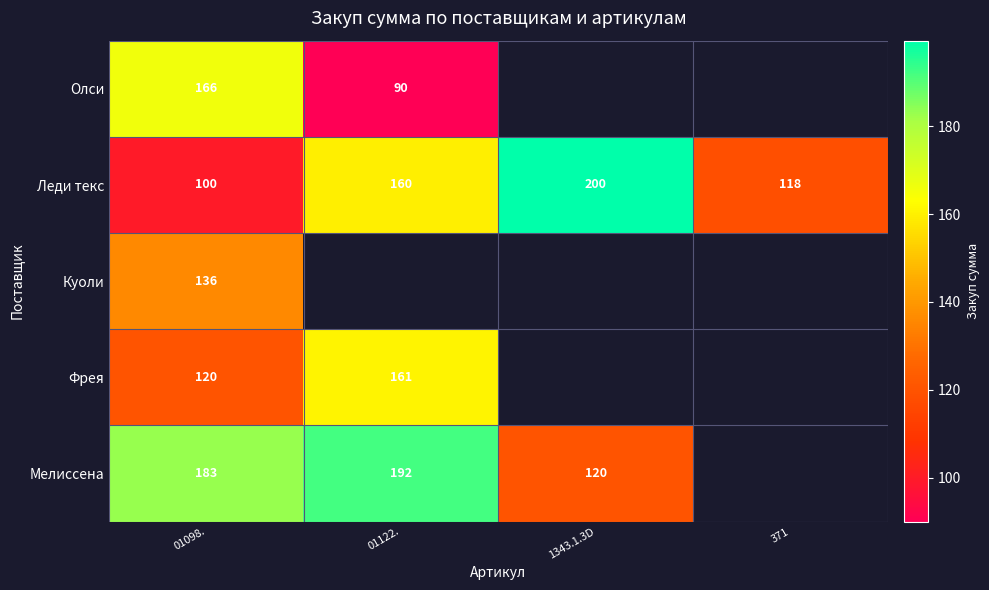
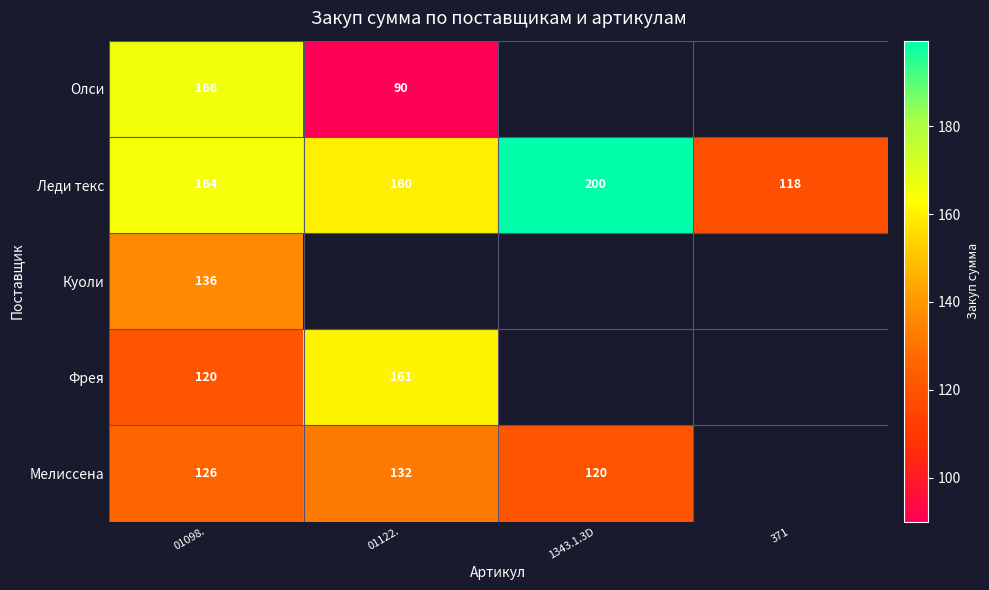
Леди текс, 01098.: 100 -> 164
Мелиссена, 01098.: 183 -> 126
Мелиссена, 01122.: 192 -> 132
